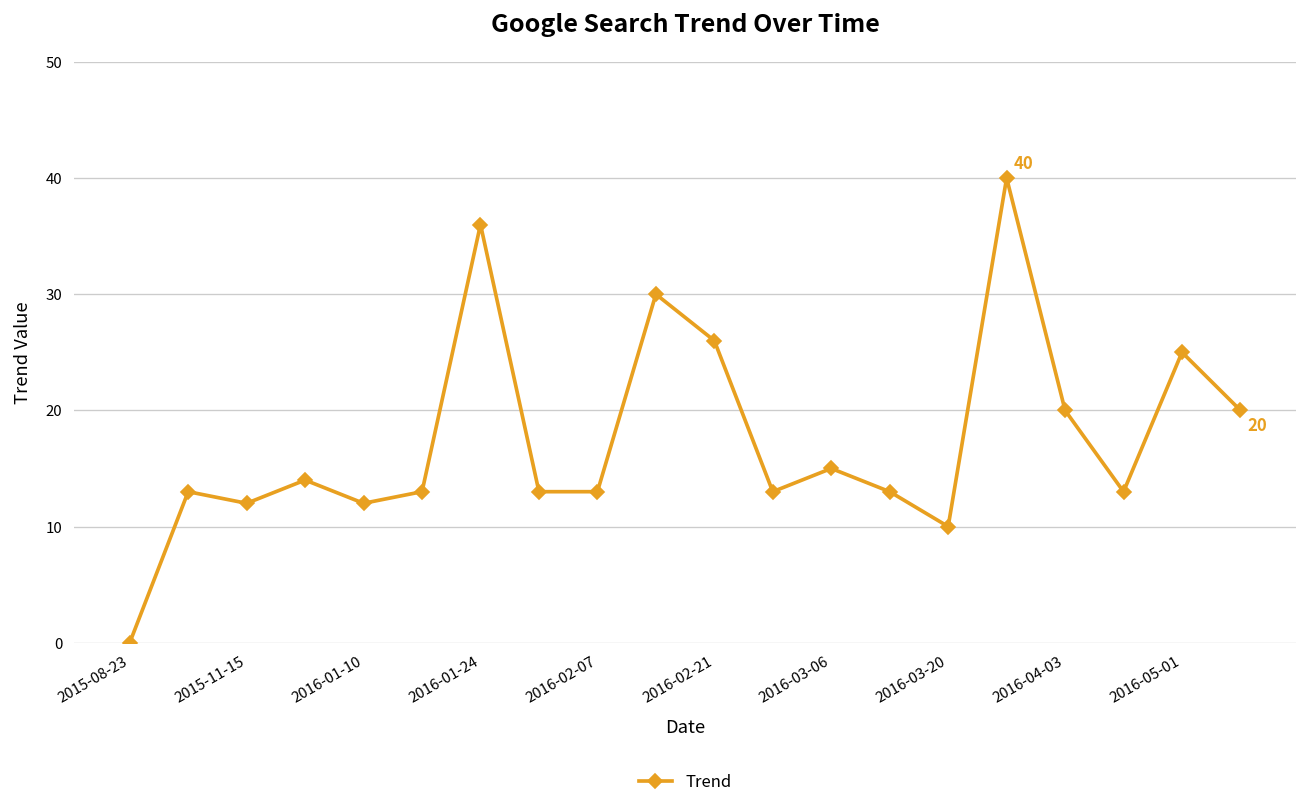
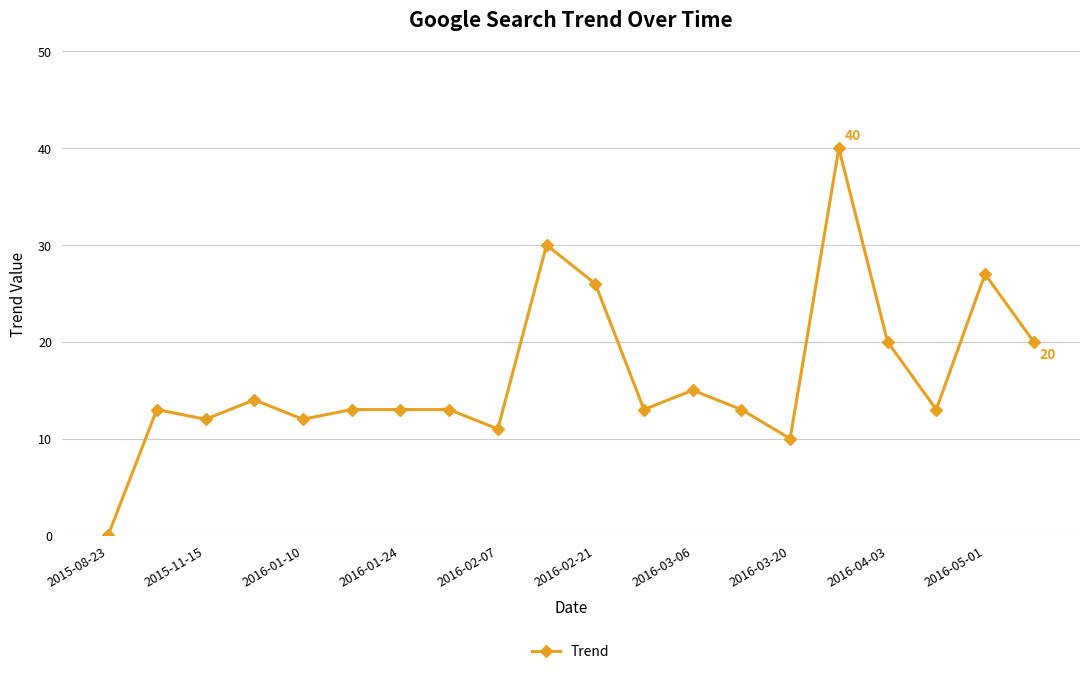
2016-01-24: 36 -> 13
2016-02-07: 13 -> 11
2016-05-01: 25 -> 27
